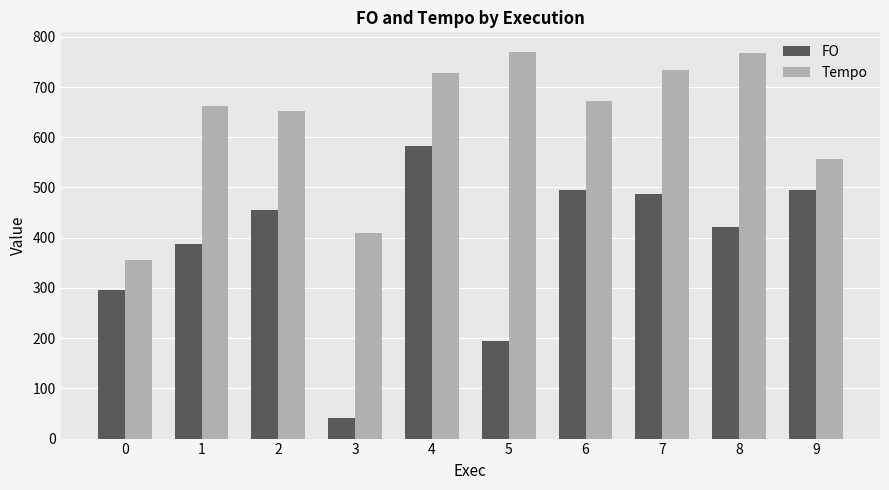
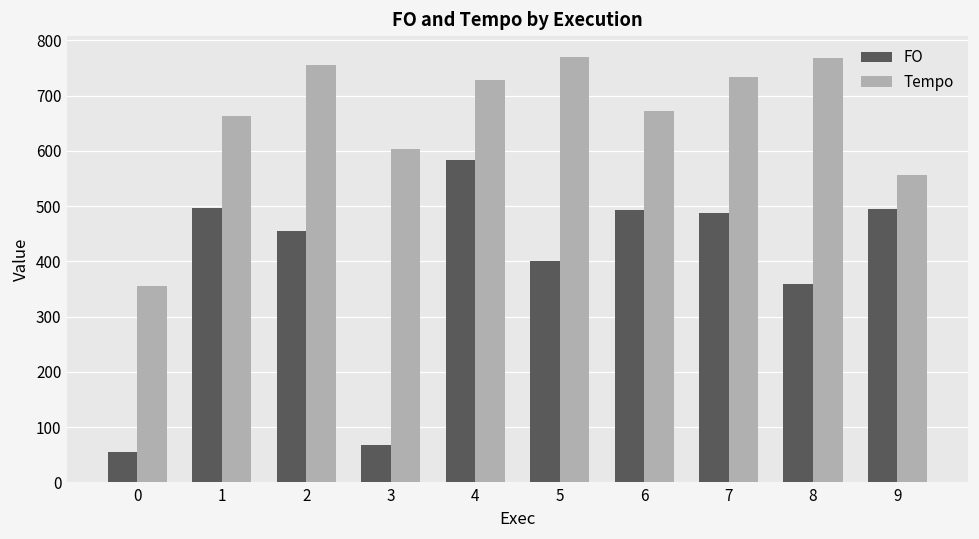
FO, 0: 300 -> 50
FO, 1: 390 -> 500
Tempo, 2: 650 -> 760
FO, 3: 40 -> 70
Tempo, 3: 410 -> 600
FO, 5: 190 -> 400
FO, 8: 420 -> 360
